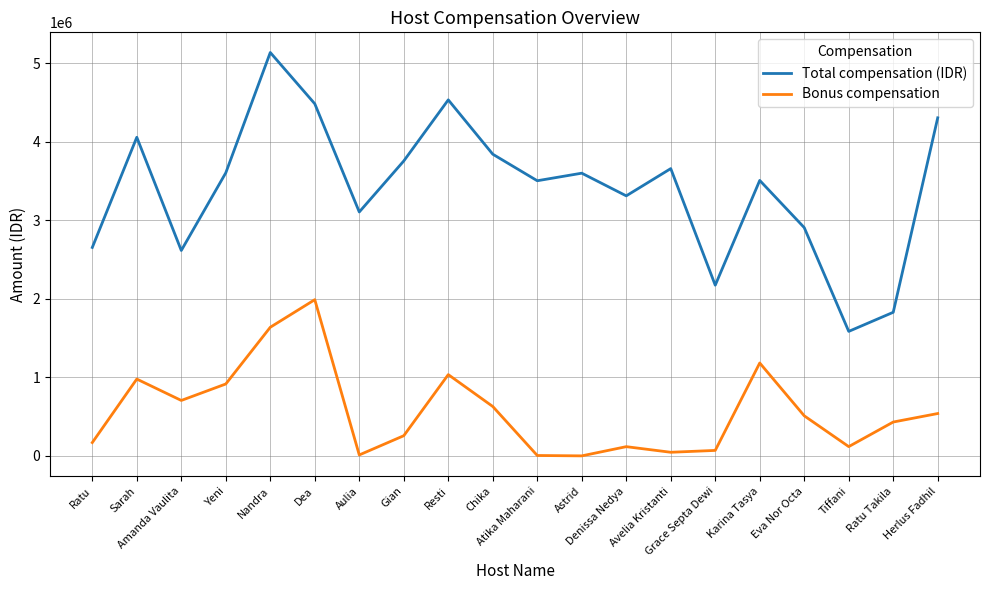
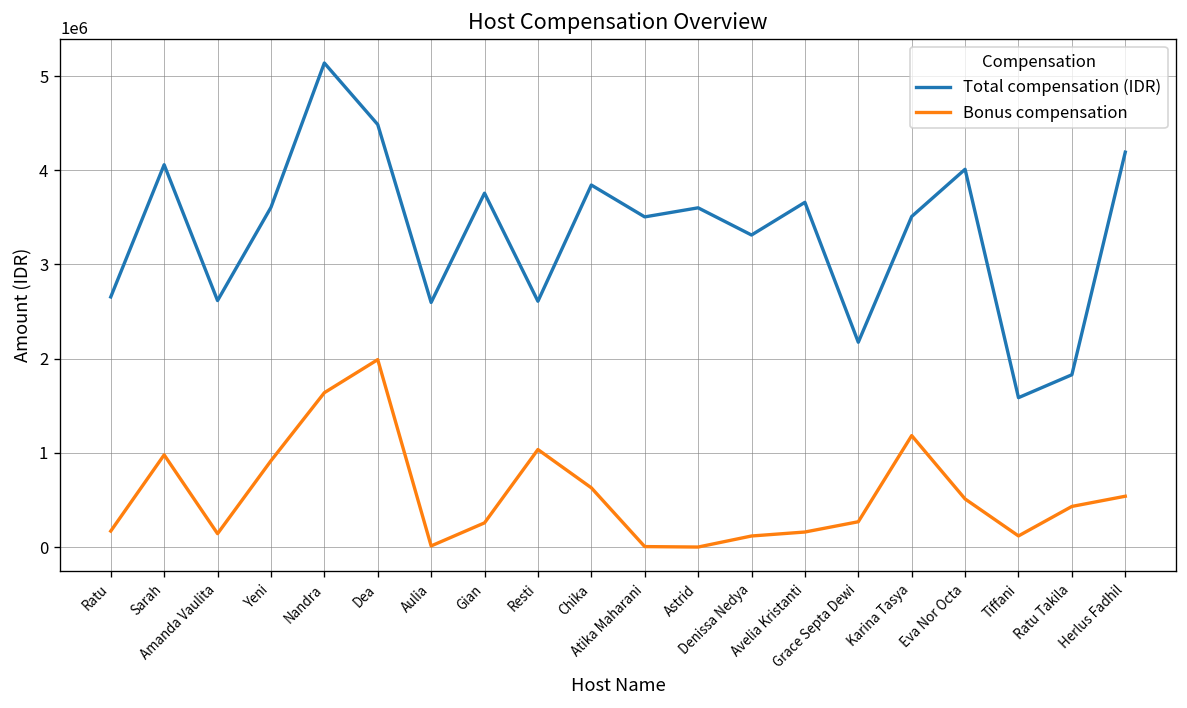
Bonus compensation, Amanda Vaulita: 700000 -> 100000
Total compensation (IDR), Aulia: 3100000 -> 2600000
Total compensation (IDR), Resti: 4500000 -> 2600000
Bonus compensation, Avelia Kristanti: 0 -> 200000
Bonus compensation, Grace Septa Dewi: 100000 -> 300000
Total compensation (IDR), Eva Nor Octa: 2900000 -> 4000000
Total compensation (IDR), Herlus Fadhil: 4300000 -> 4200000
